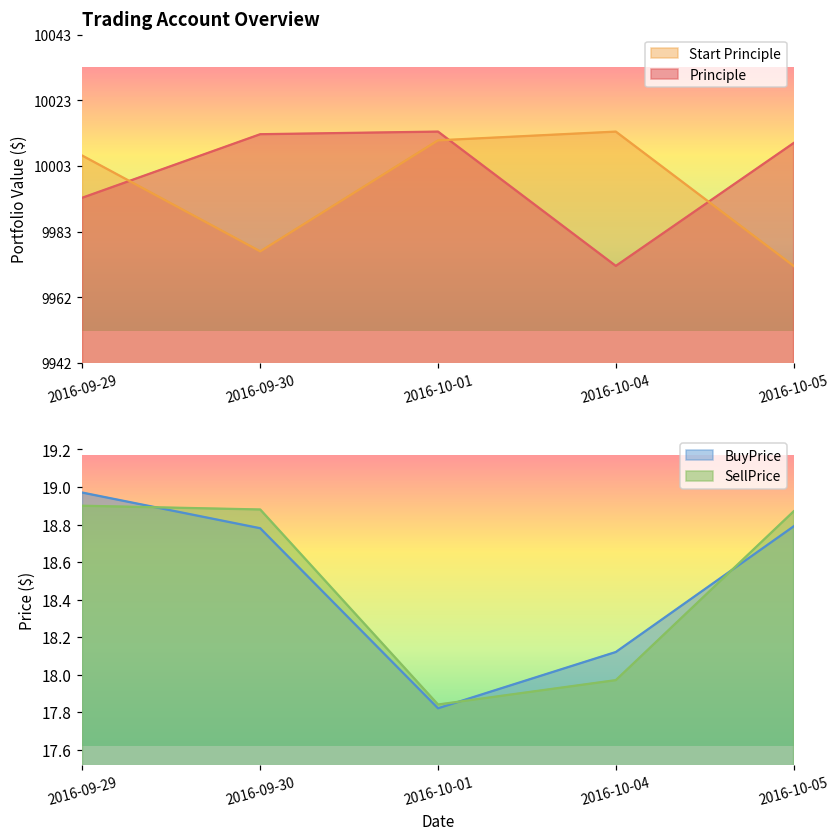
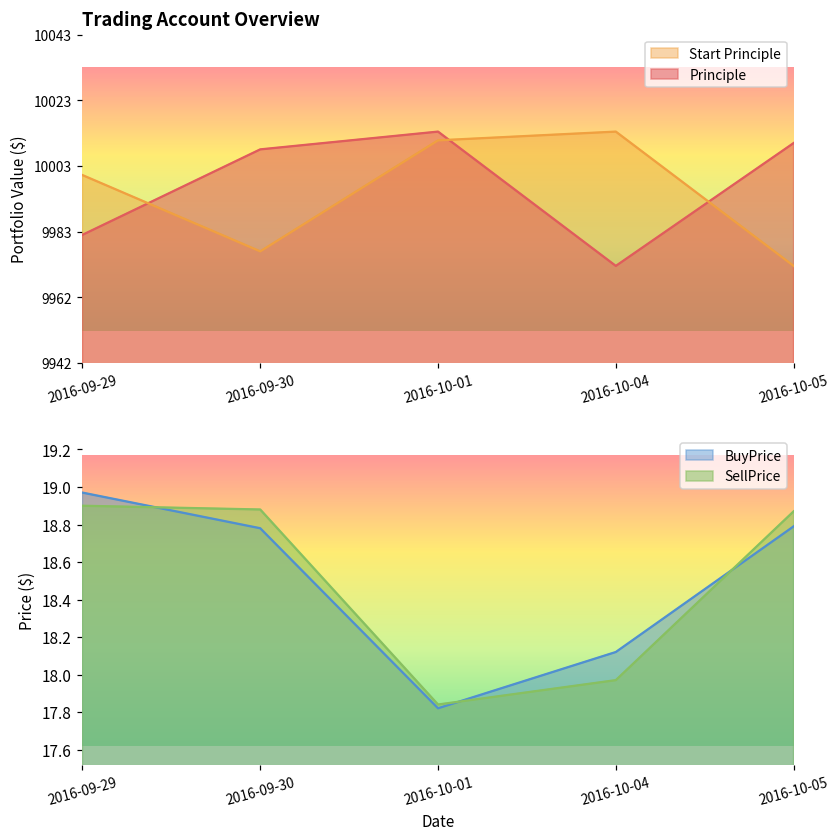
Trading Account Overview, Start Principle, 2016-09-29: 10006 -> 10000
Trading Account Overview, Principle, 2016-09-29: 9993 -> 9982
Trading Account Overview, Principle, 2016-09-30: 10013 -> 10008
